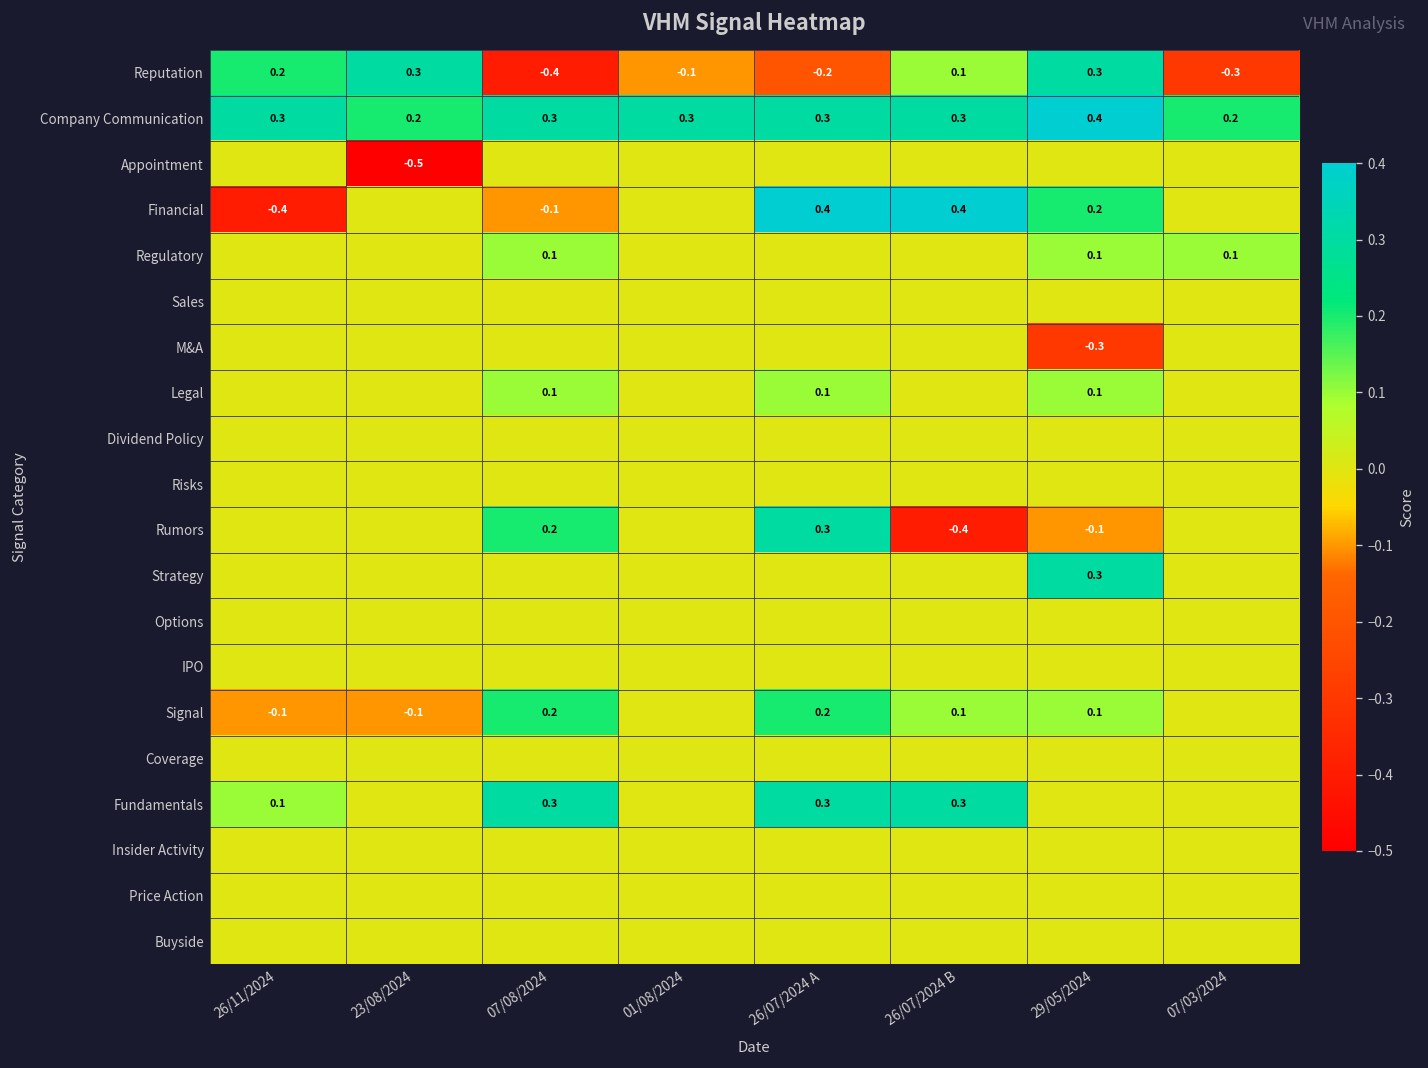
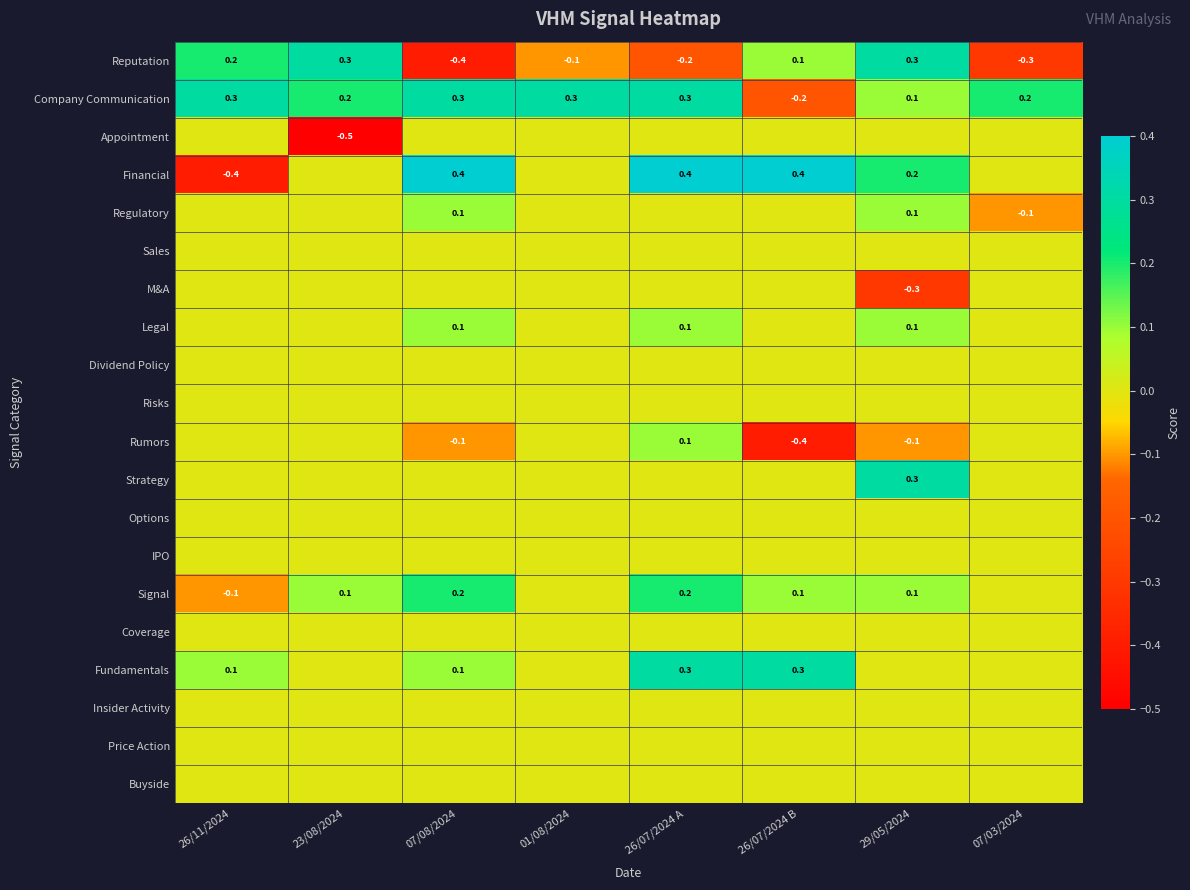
Company Communication, 26/07/2024 B: 0.3 -> -0.2
Company Communication, 29/05/2024: 0.4 -> 0.1
Financial, 07/08/2024: -0.1 -> 0.4
Regulatory, 07/03/2024: 0.1 -> -0.1
Rumors, 07/08/2024: 0.2 -> -0.1
Rumors, 26/07/2024 A: 0.3 -> 0.1
Signal, 23/08/2024: -0.1 -> 0.1
Fundamentals, 07/08/2024: 0.3 -> 0.1
